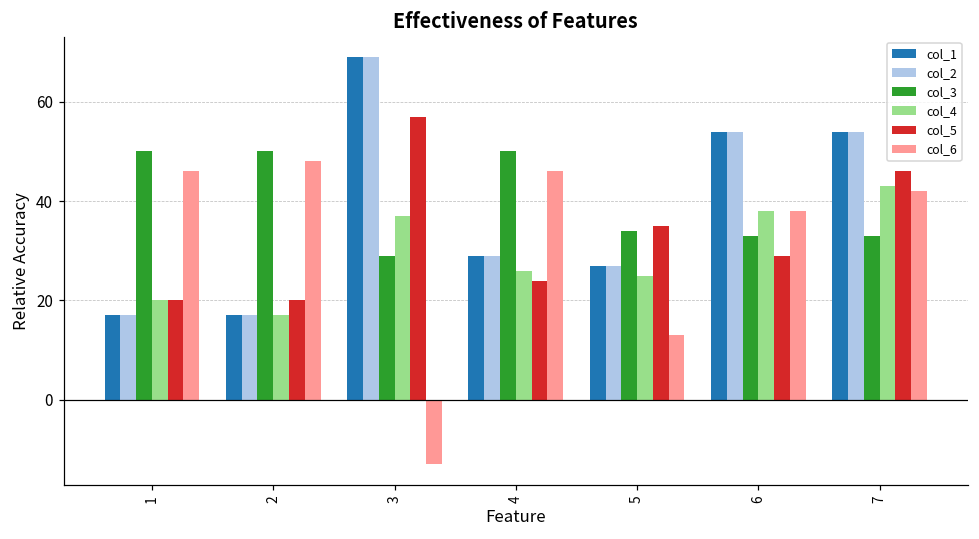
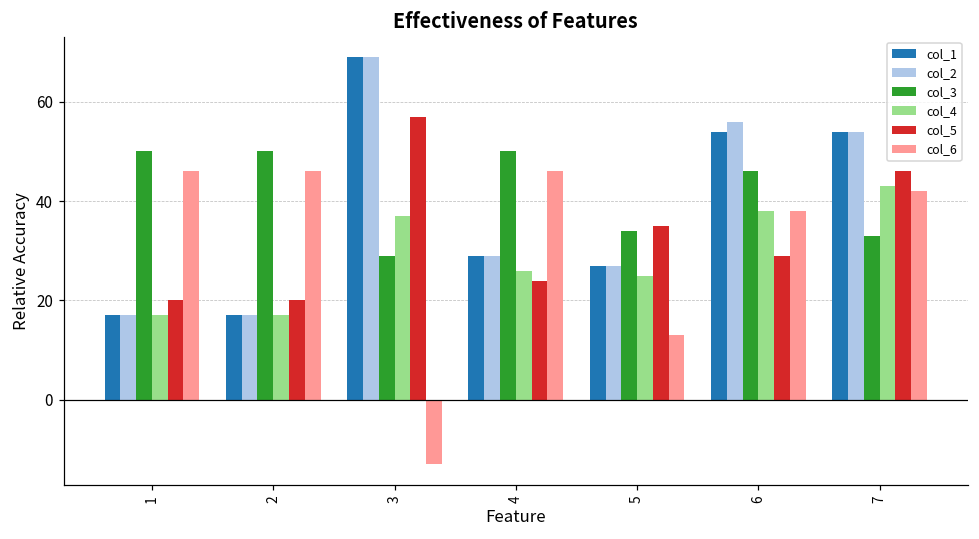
col_4, 1: 20 -> 17
col_6, 2: 48 -> 46
col_2, 6: 54 -> 56
col_3, 6: 33 -> 46
